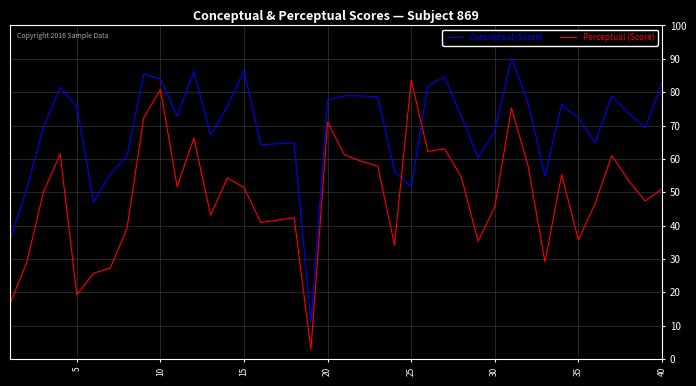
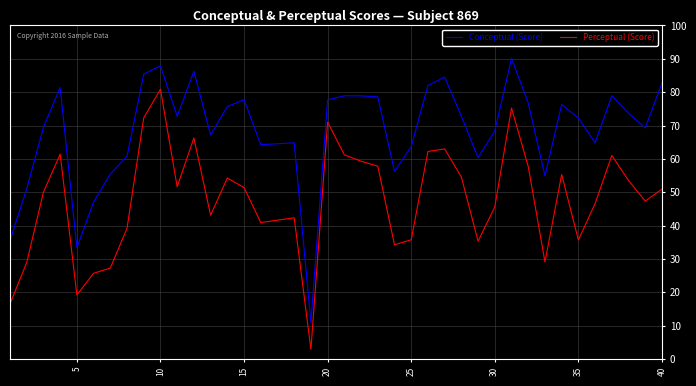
Conceptual (Score), 5: 76 -> 33
Conceptual (Score), 10: 84 -> 88
Conceptual (Score), 15: 86 -> 78
Conceptual (Score), 25: 52 -> 64
Perceptual (Score), 25: 84 -> 36
